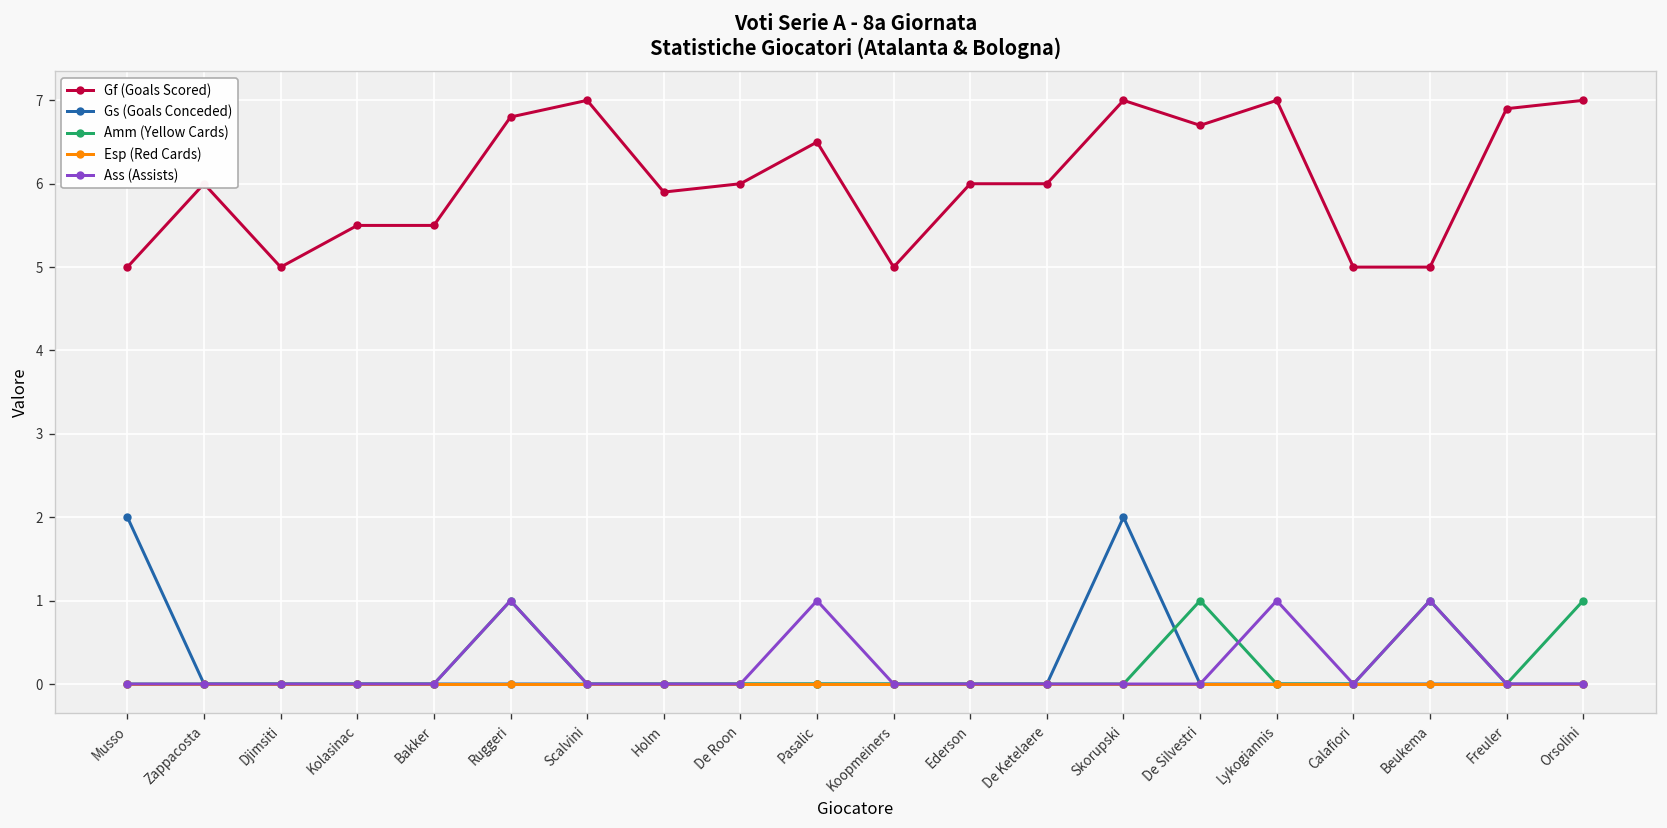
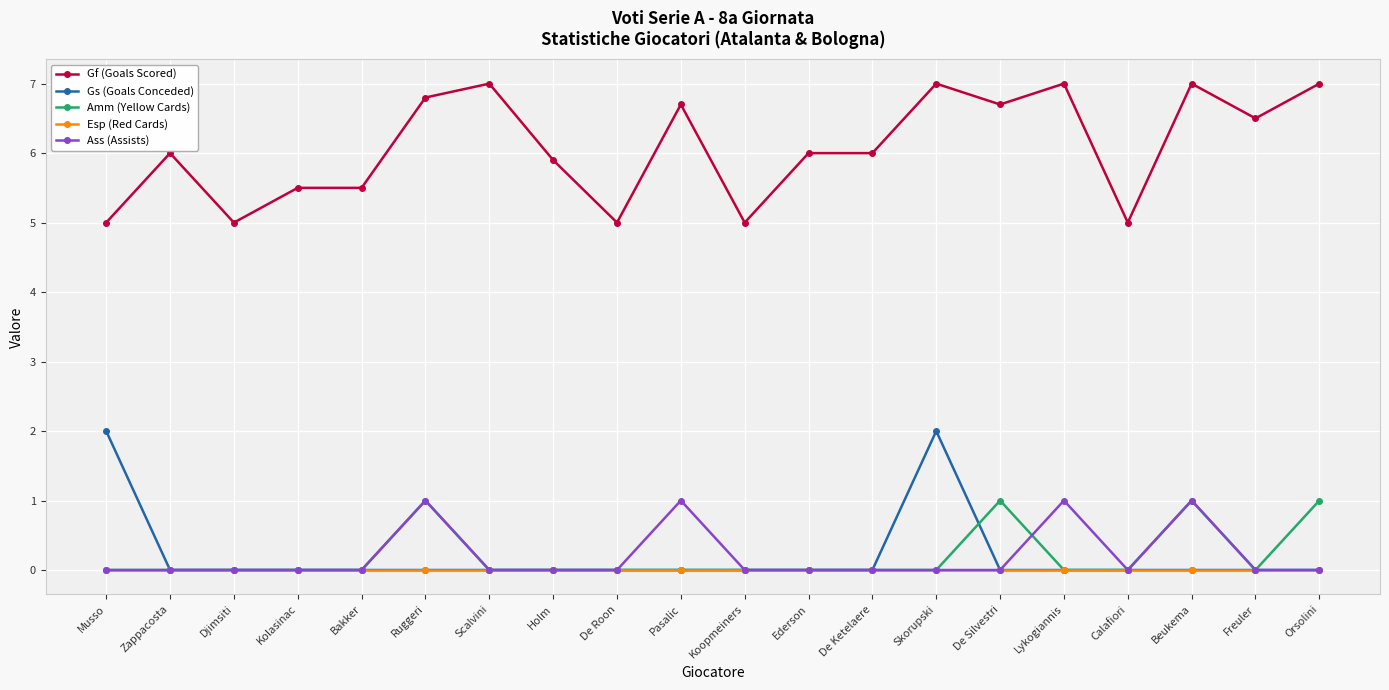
Gf (Goals Scored), De Roon: 6 -> 5
Gf (Goals Scored), Pasalic: 6.5 -> 6.7
Gf (Goals Scored), Beukema: 5 -> 7
Gf (Goals Scored), Freuler: 6.9 -> 6.5
